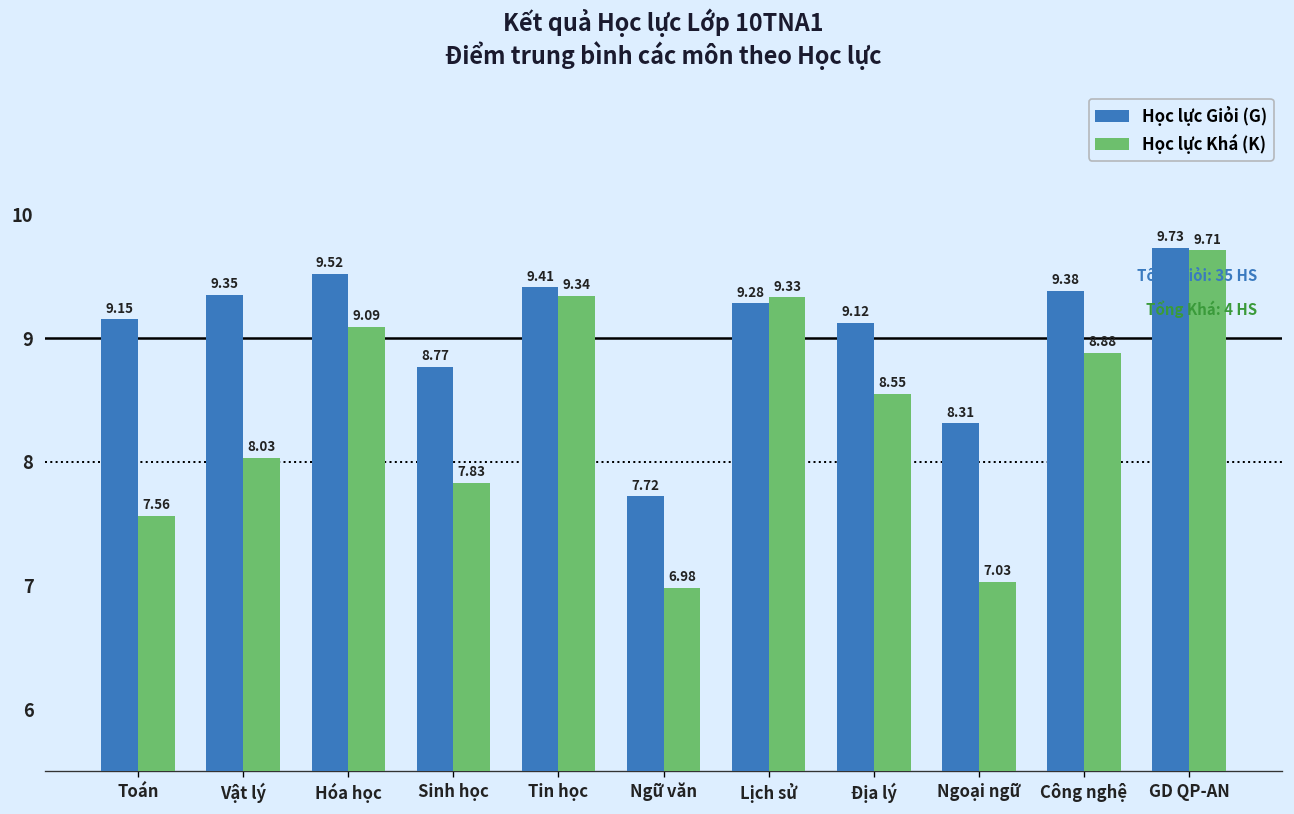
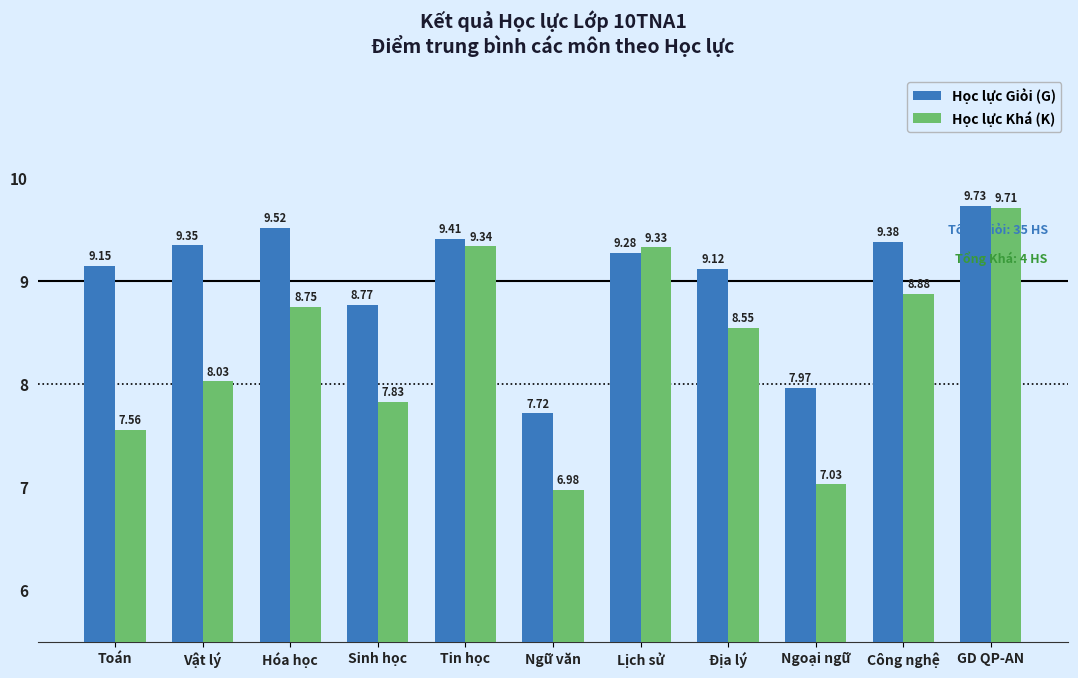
Học lực Khá (K), Hóa học: 9.09 -> 8.75
Học lực Giỏi (G), Ngoại ngữ: 8.31 -> 7.97
